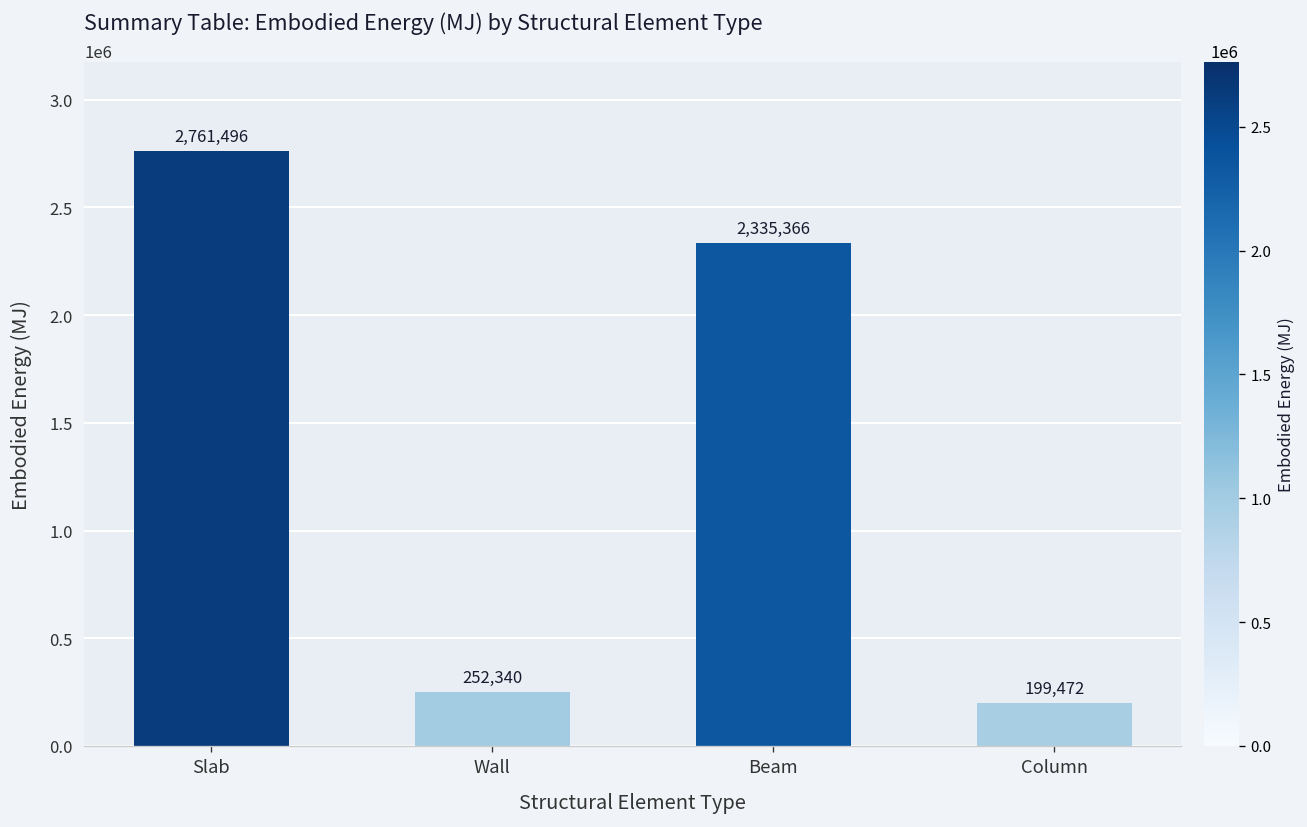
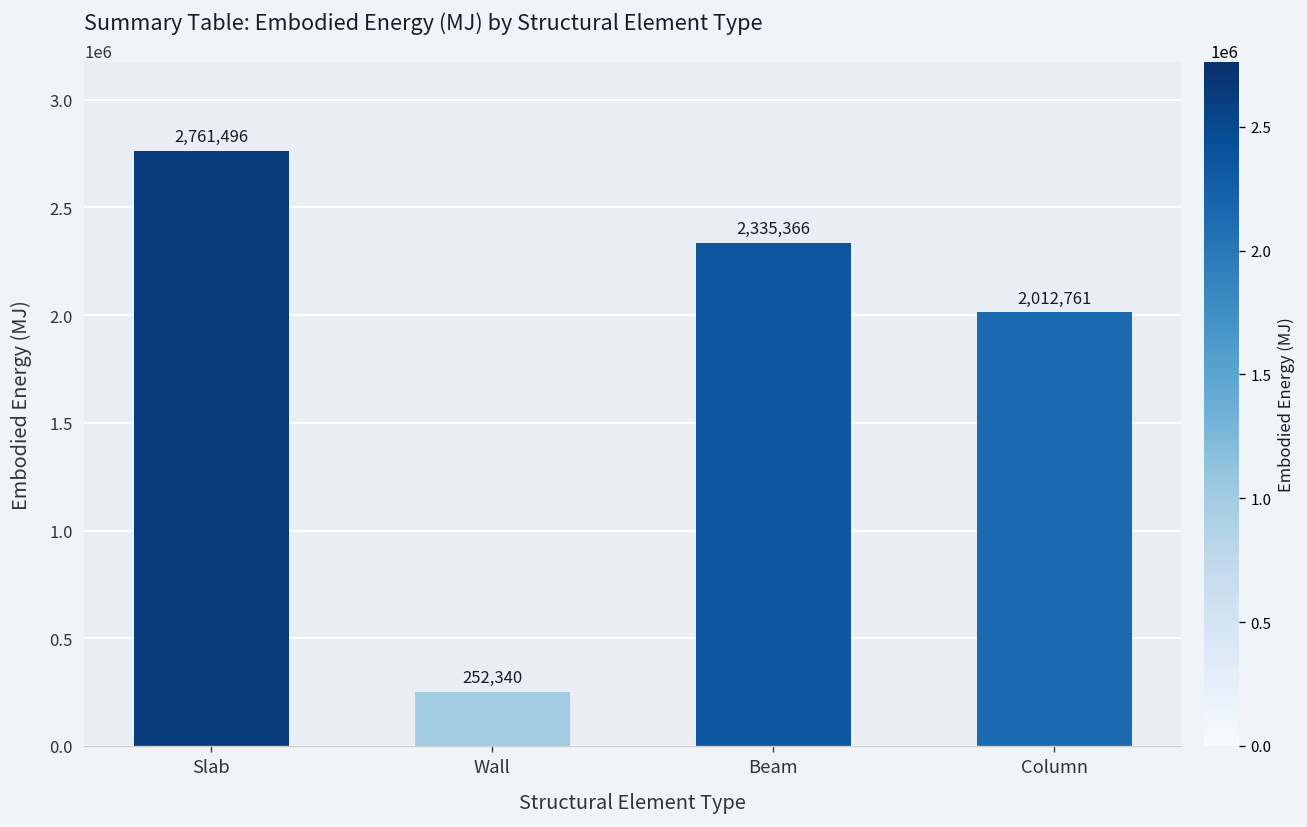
Column: 199,472 -> 2,012,761
